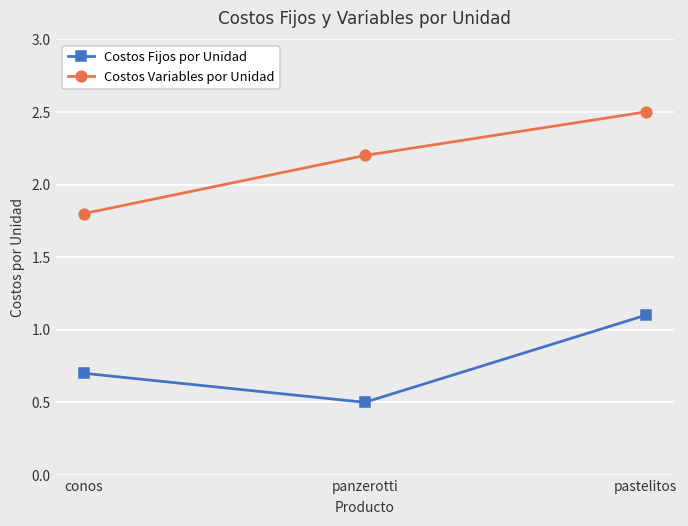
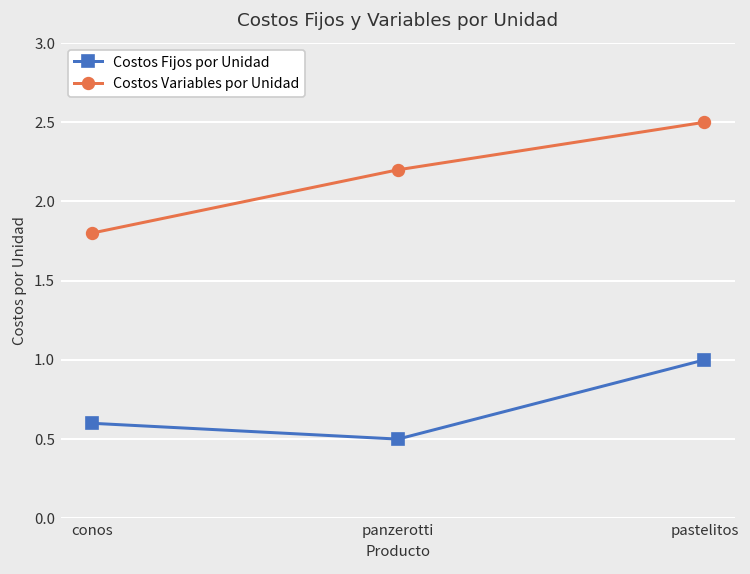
Costos Fijos por Unidad, conos: 0.7 -> 0.6
Costos Fijos por Unidad, pastelitos: 1.1 -> 1.0
